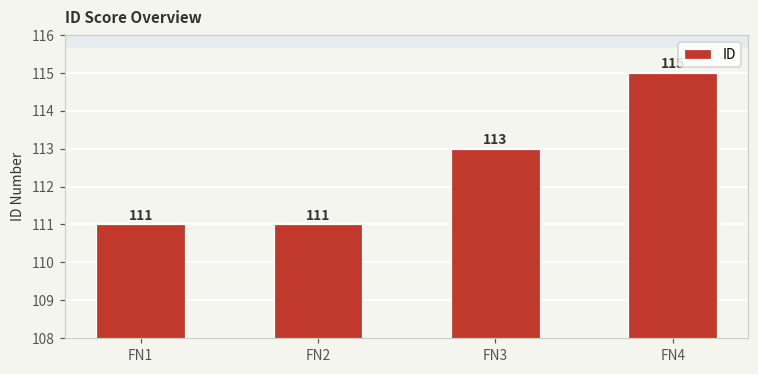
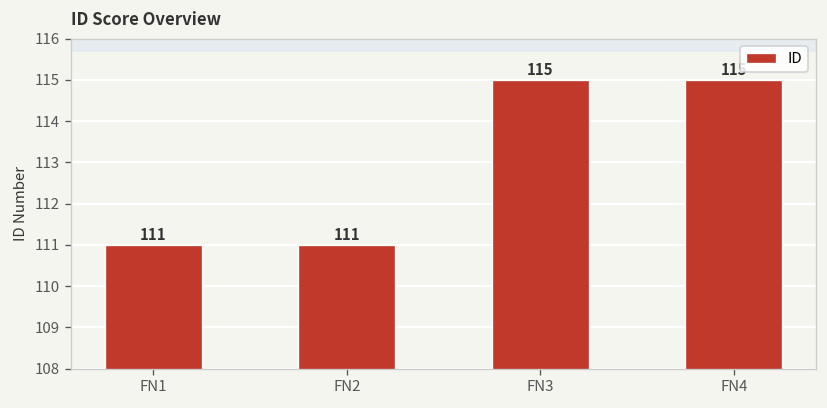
FN3: 113 -> 115
